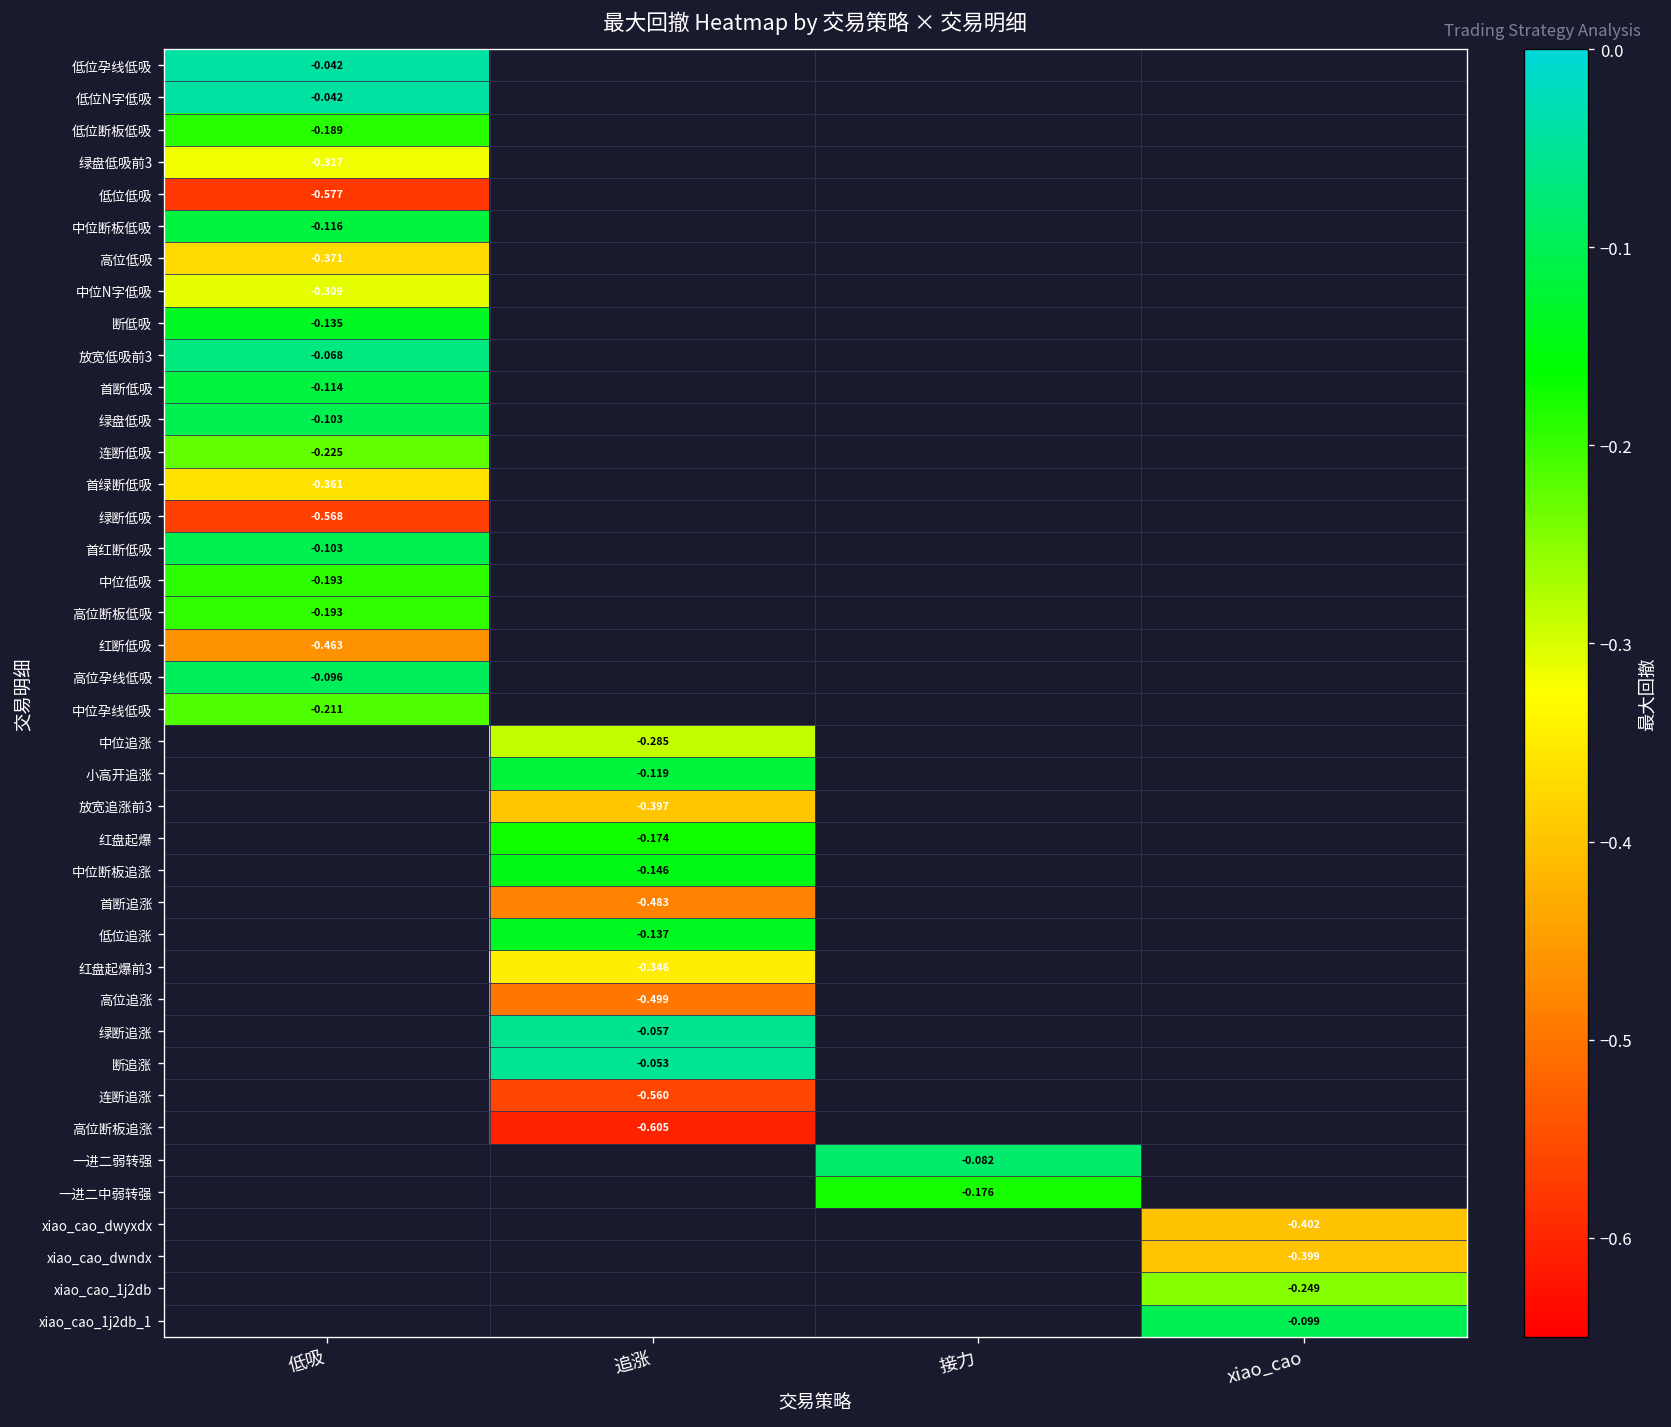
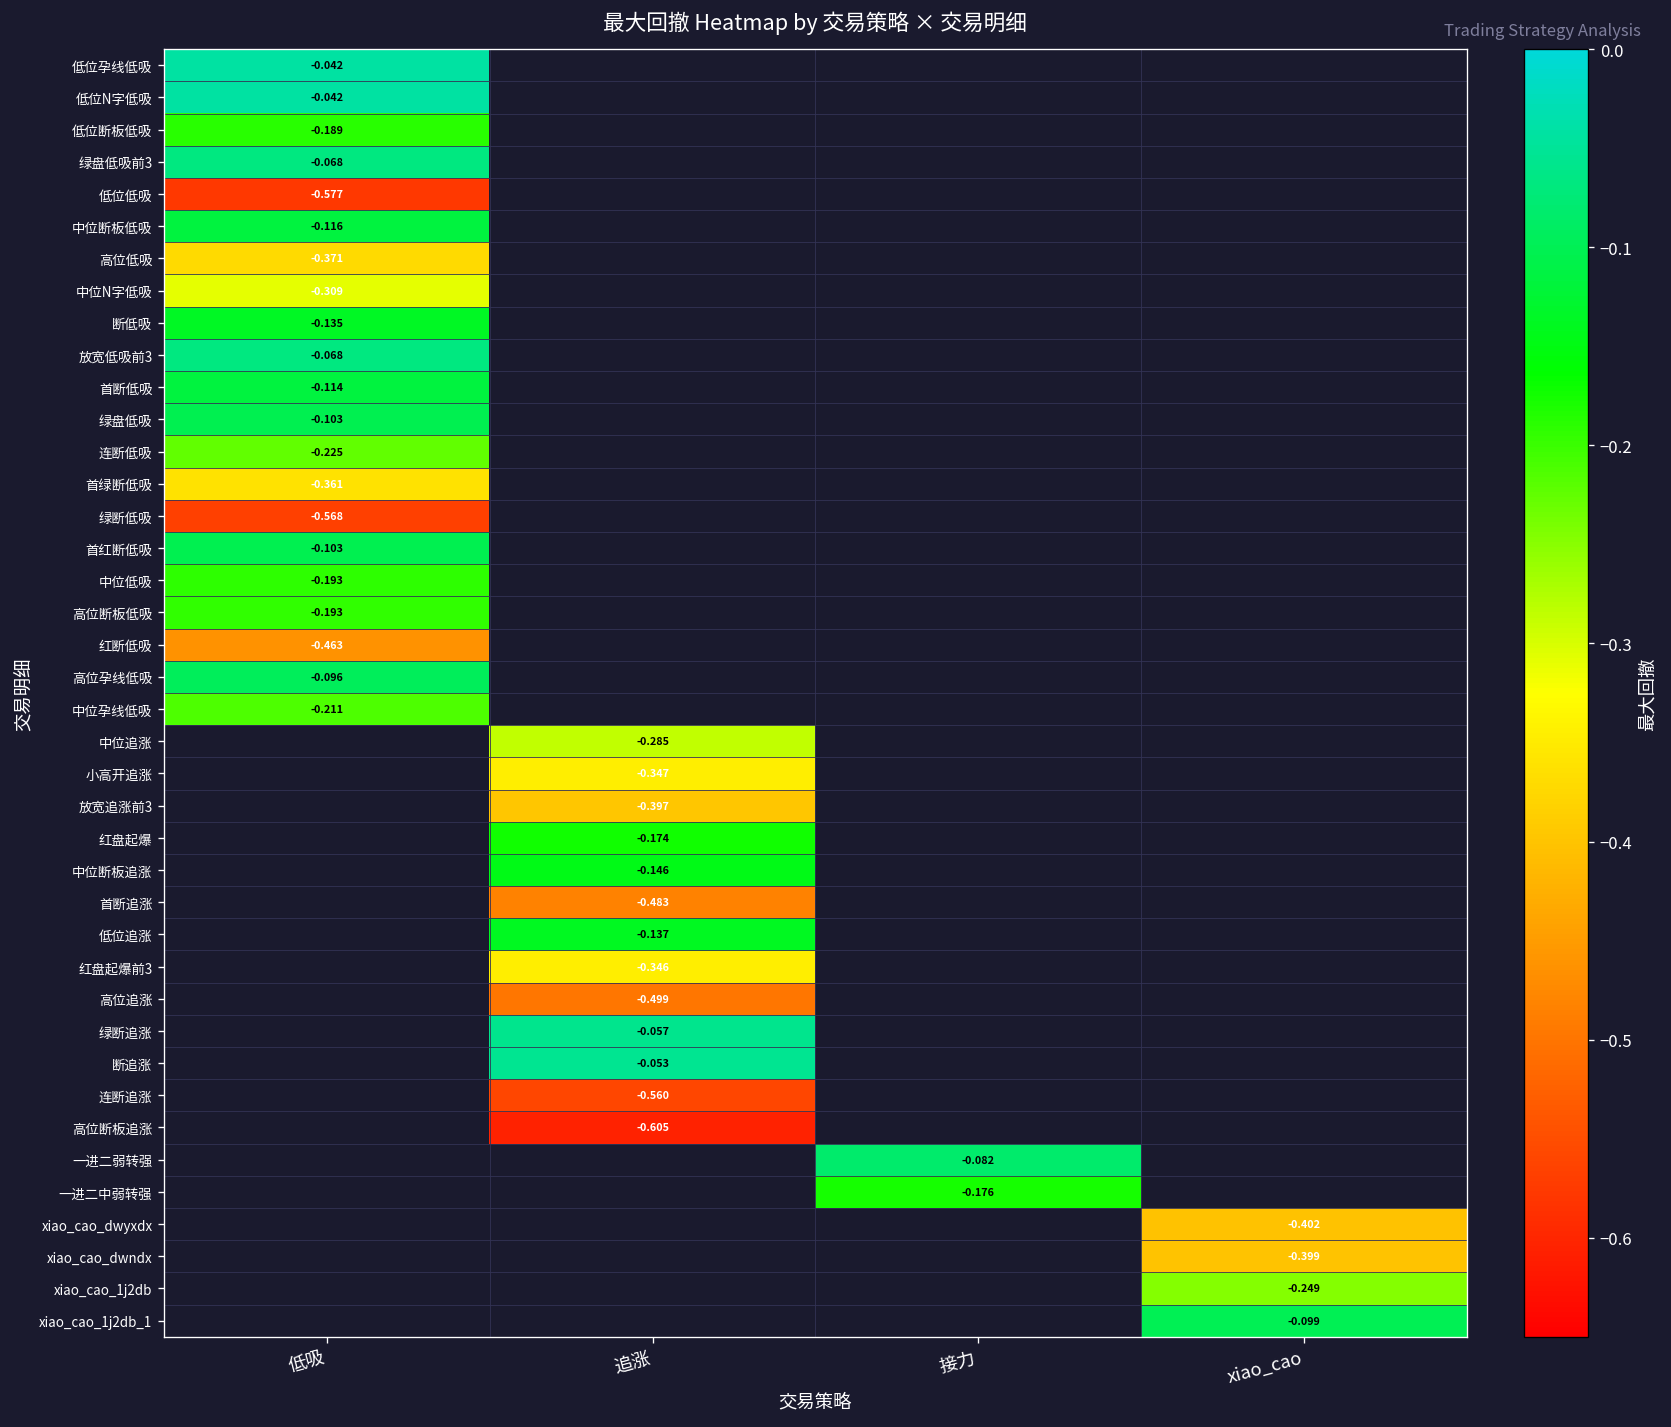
绿盘低吸前3, 低吸: -0.317 -> -0.068
小高开追涨, 追涨: -0.119 -> -0.347
